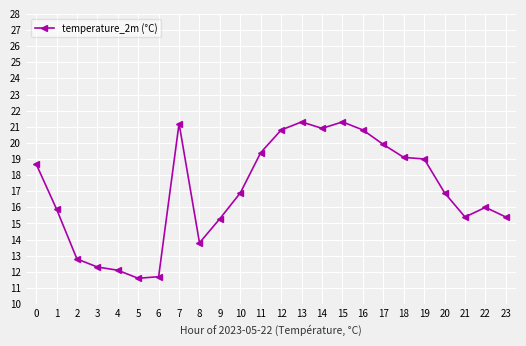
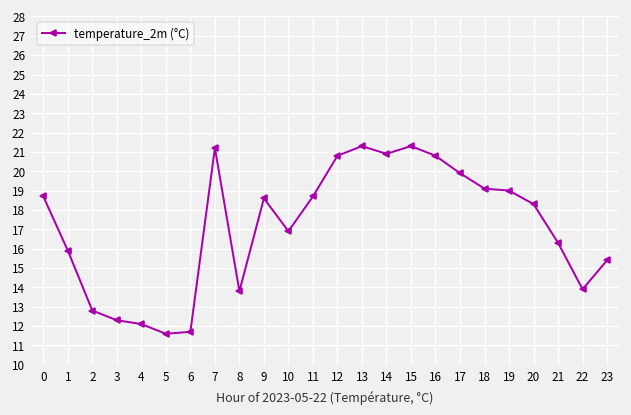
9: 15.3 -> 18.6
11: 19.4 -> 18.7
20: 16.9 -> 18.3
21: 15.4 -> 16.3
22: 16.0 -> 13.9
